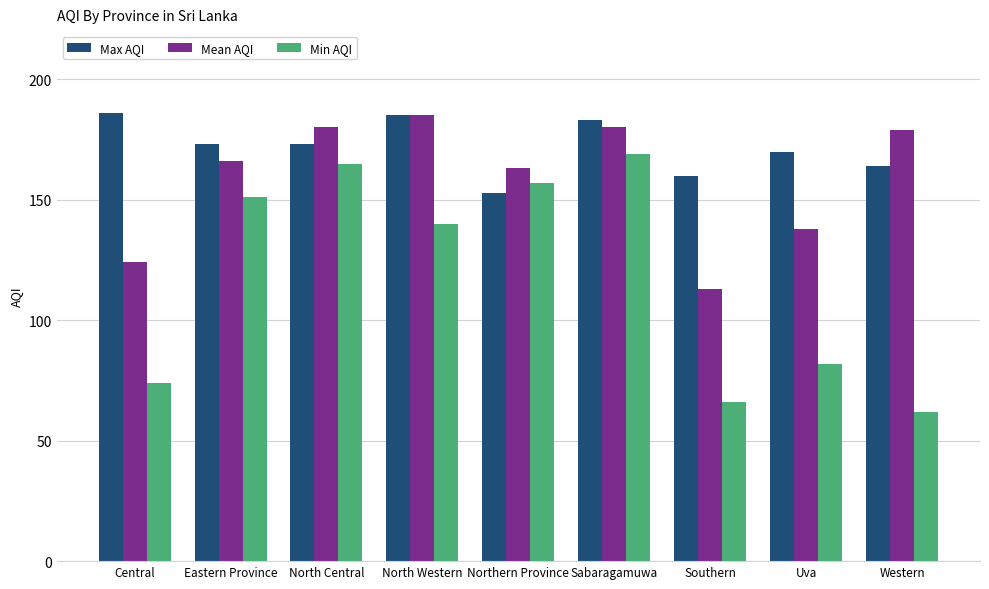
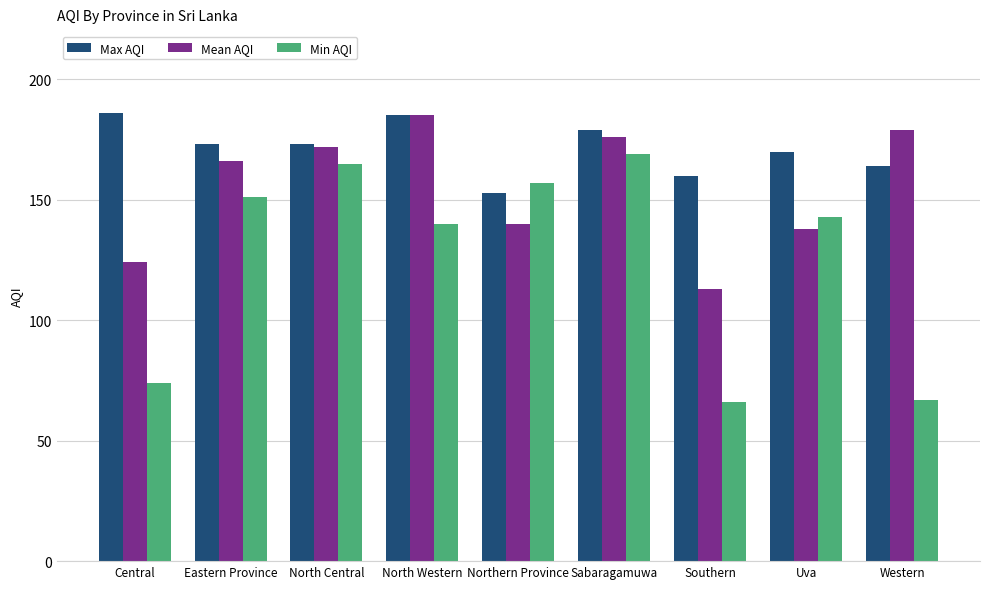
Mean AQI, North Central: 180 -> 172
Mean AQI, Northern Province: 163 -> 140
Max AQI, Sabaragamuwa: 183 -> 179
Mean AQI, Sabaragamuwa: 180 -> 176
Min AQI, Uva: 82 -> 143
Min AQI, Western: 62 -> 67
